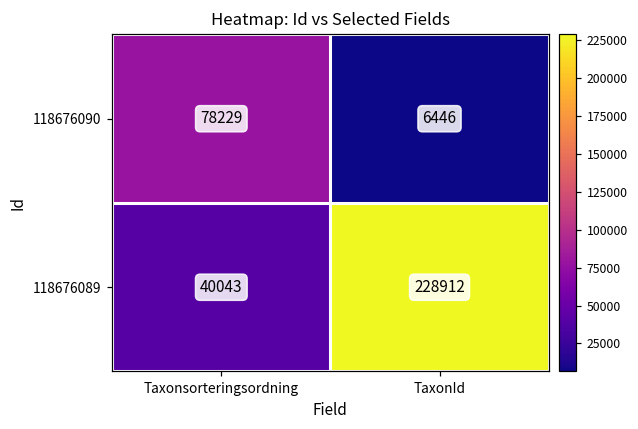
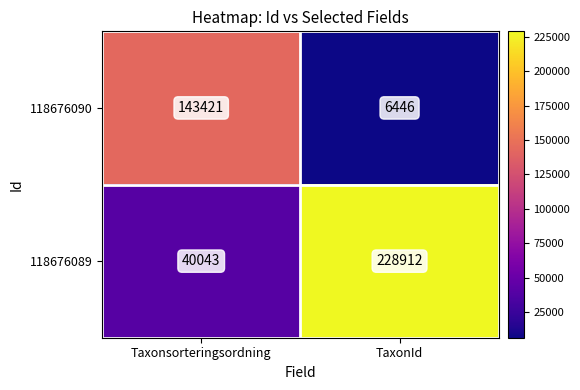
118676090, Taxonsorteringsordning: 78229 -> 143421
